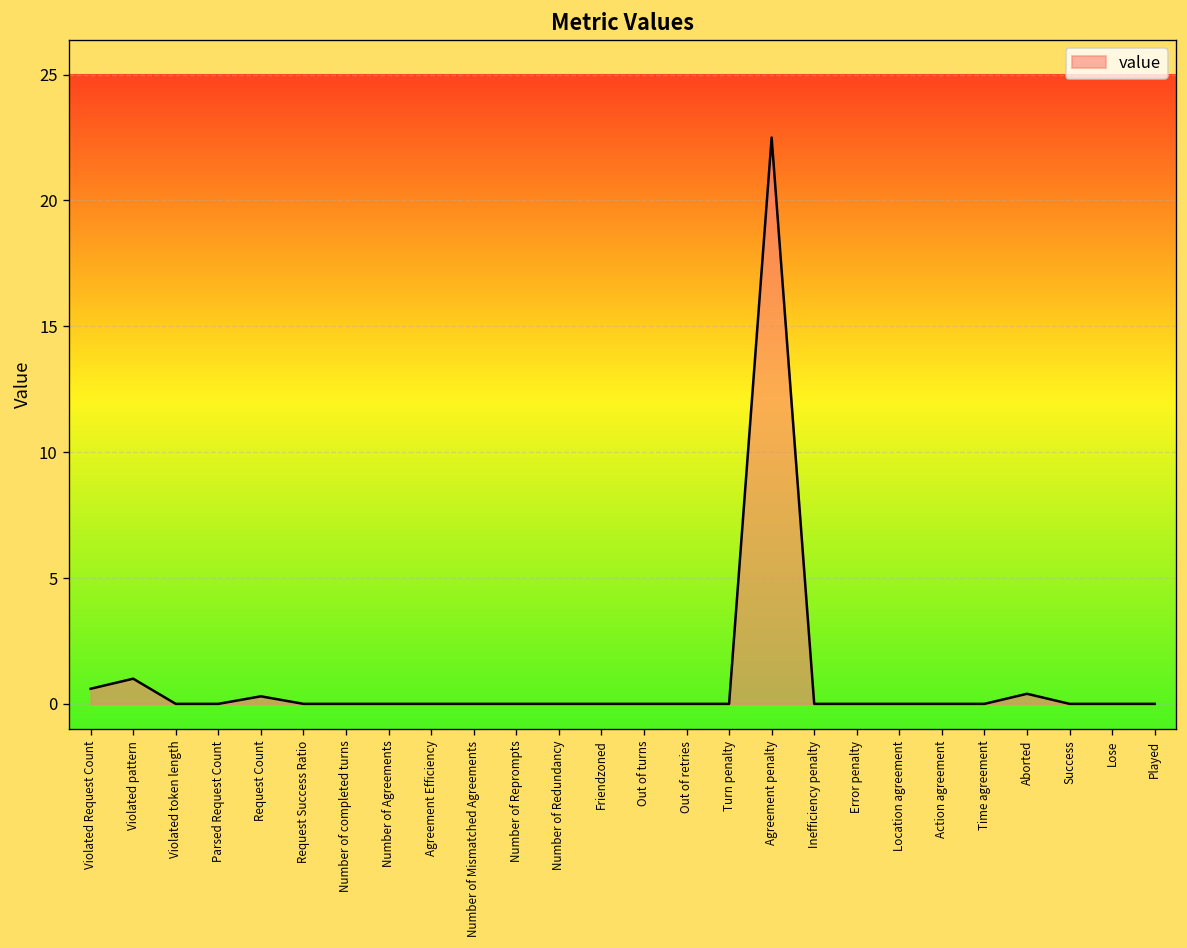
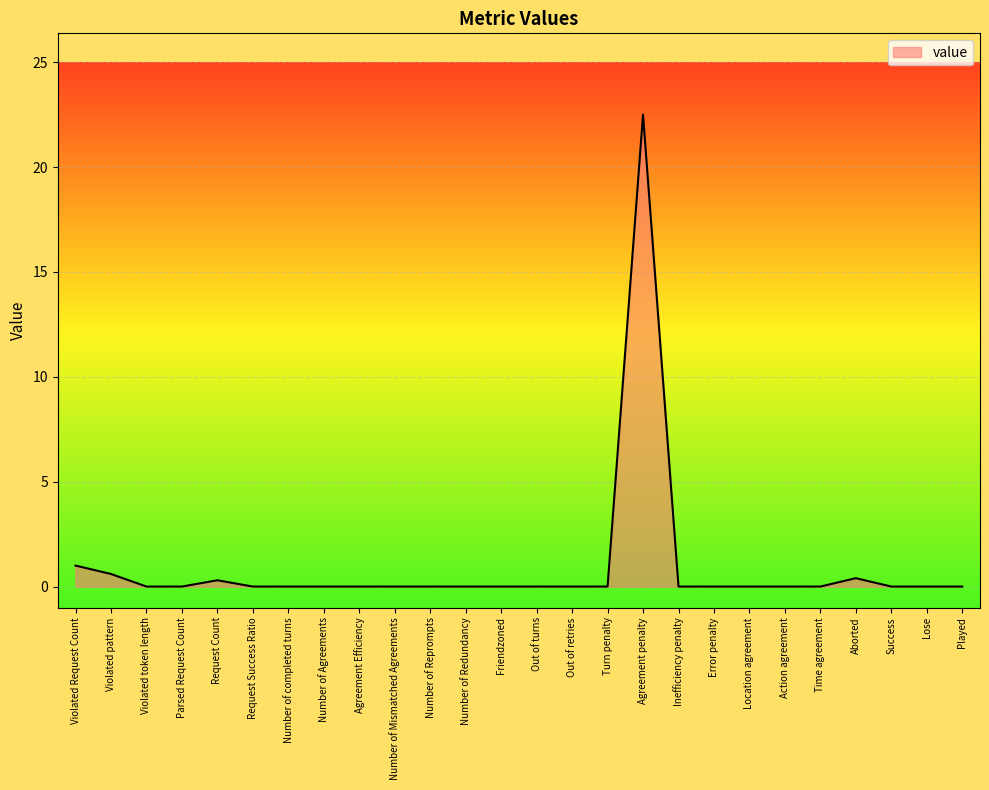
Violated Request Count: 0.6 -> 1.0
Violated pattern: 1.0 -> 0.6
